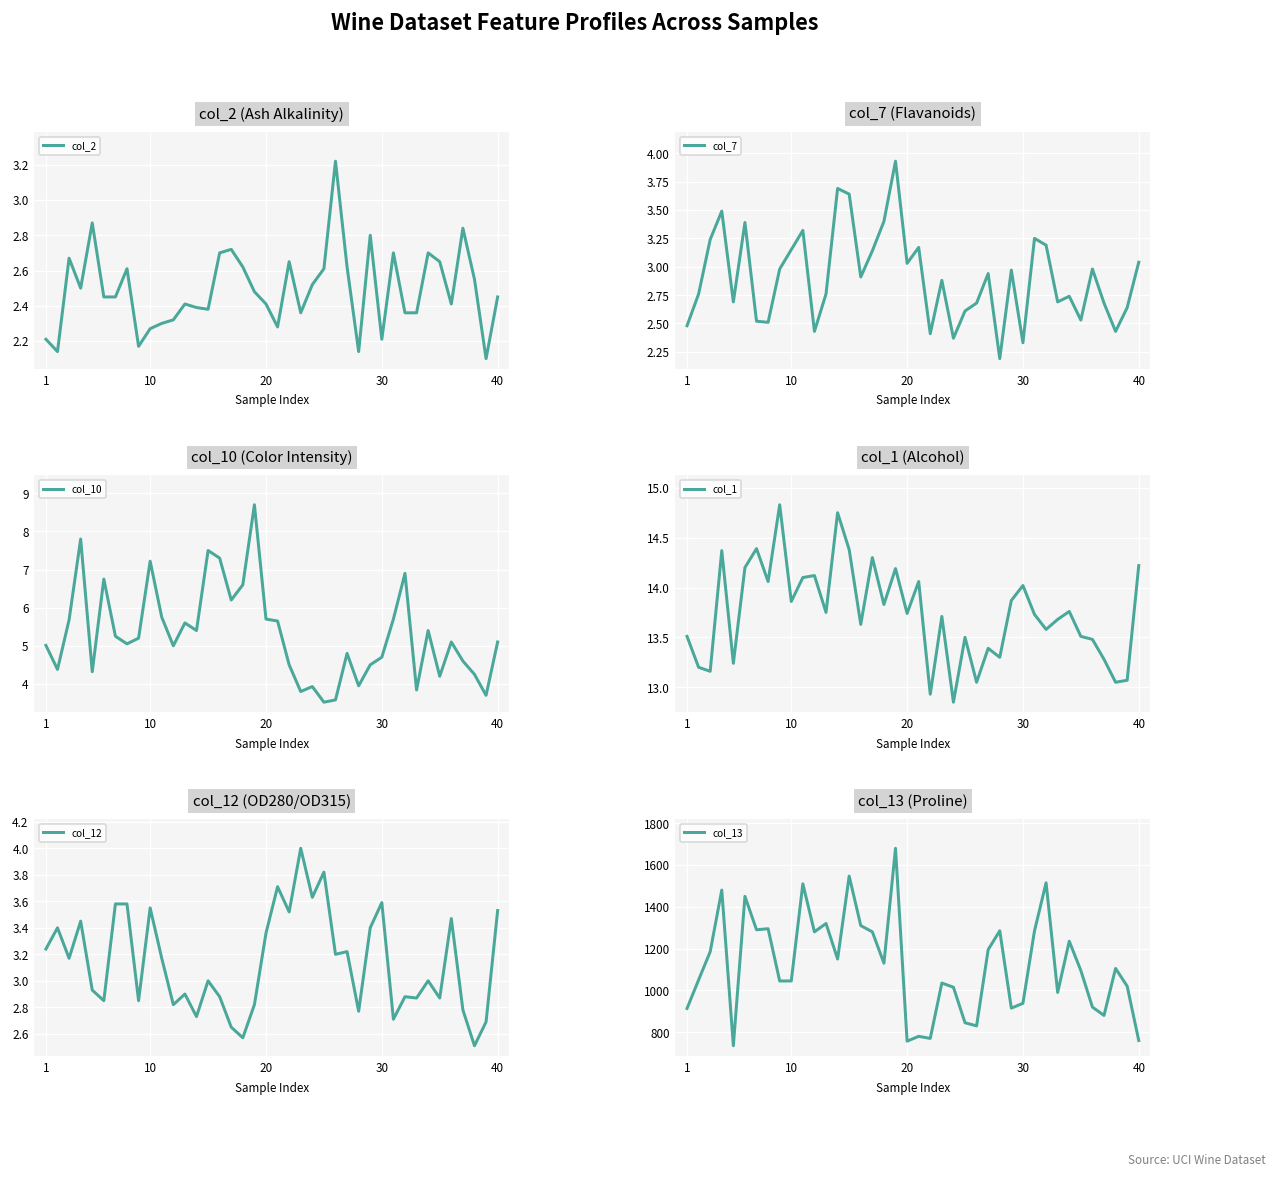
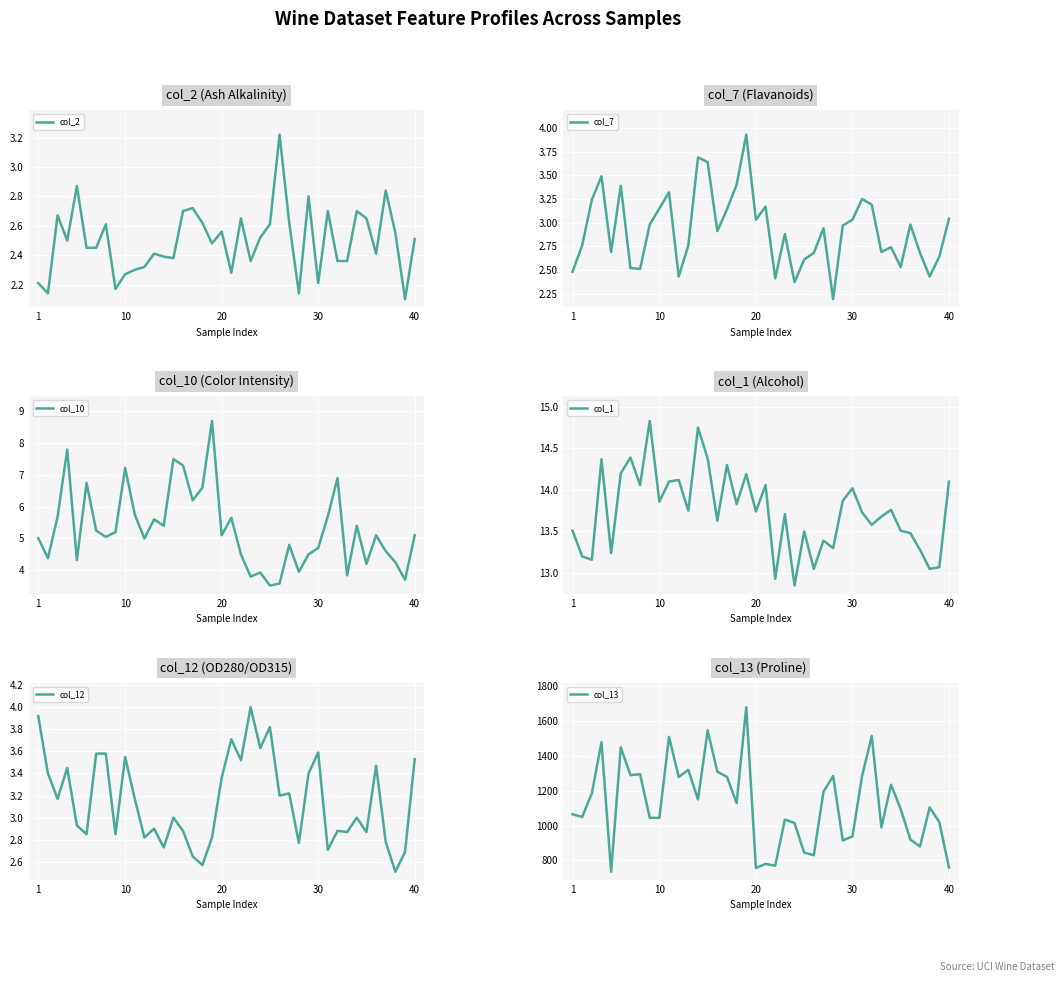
col_2 (Ash Alkalinity), 20: 2.41 -> 2.56
col_2 (Ash Alkalinity), 40: 2.45 -> 2.51
col_7 (Flavanoids), 30: 2.3 -> 3.0
col_10 (Color Intensity), 20: 5.7 -> 5.1
col_1 (Alcohol), 40: 14.2 -> 14.1
col_12 (OD280/OD315), 1: 3.24 -> 3.92
col_13 (Proline), 1: 910 -> 1070
